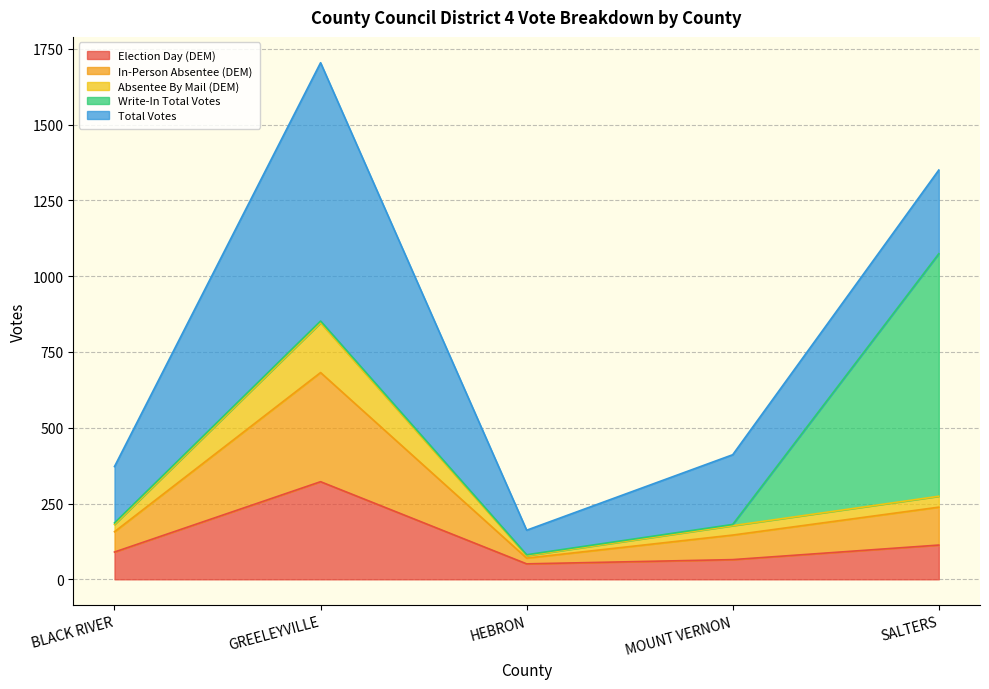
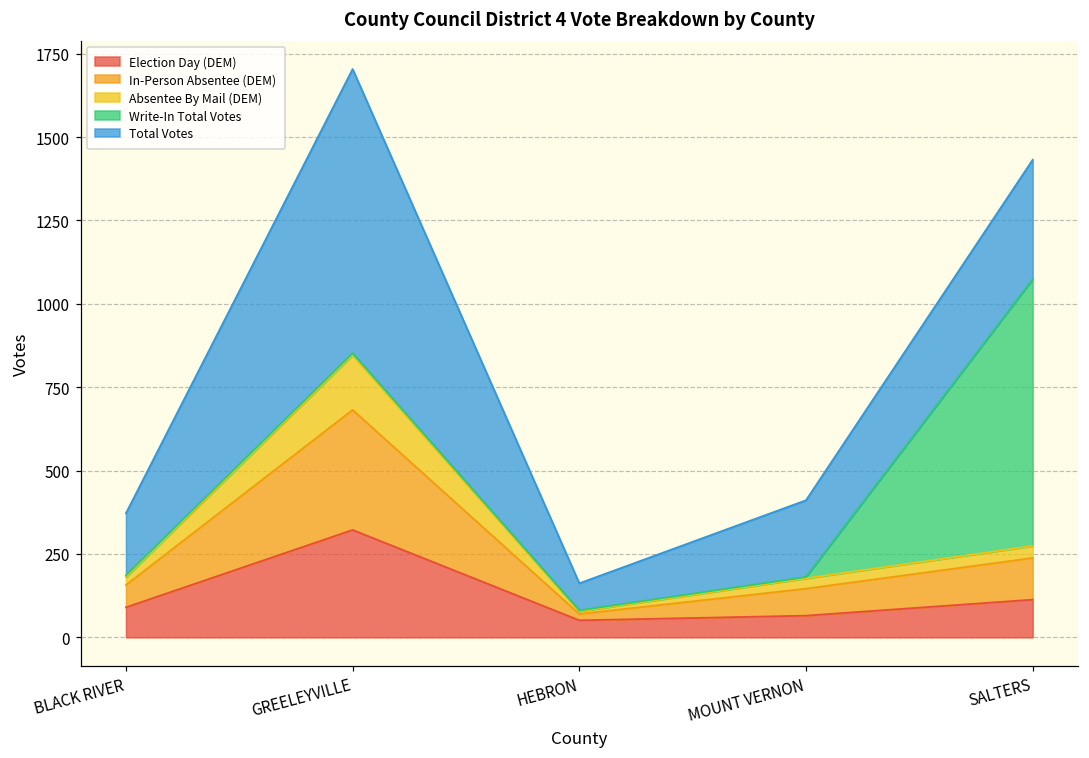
Total Votes, SALTERS: 280 -> 360
